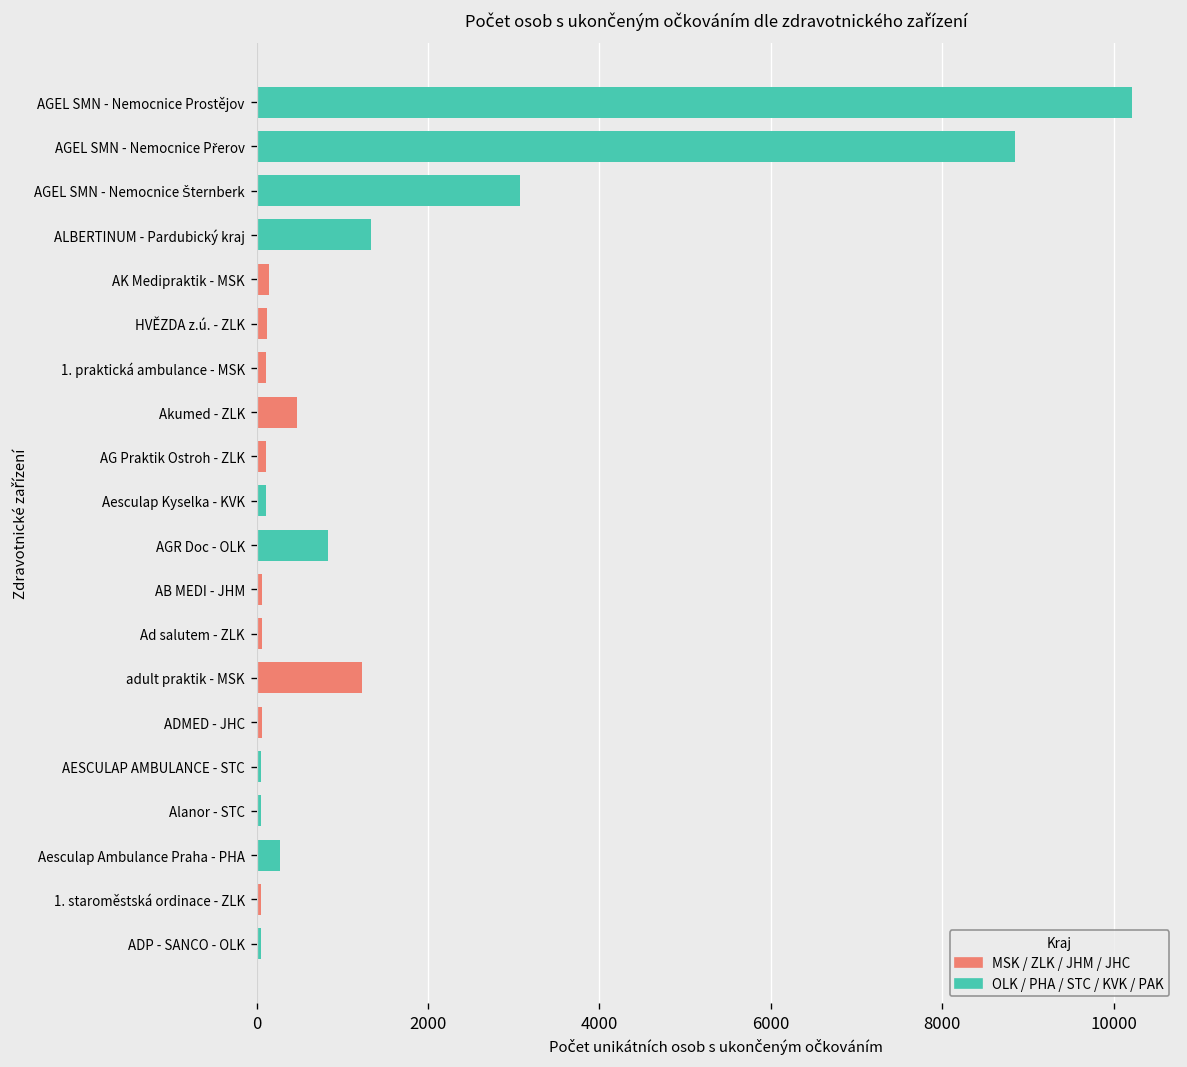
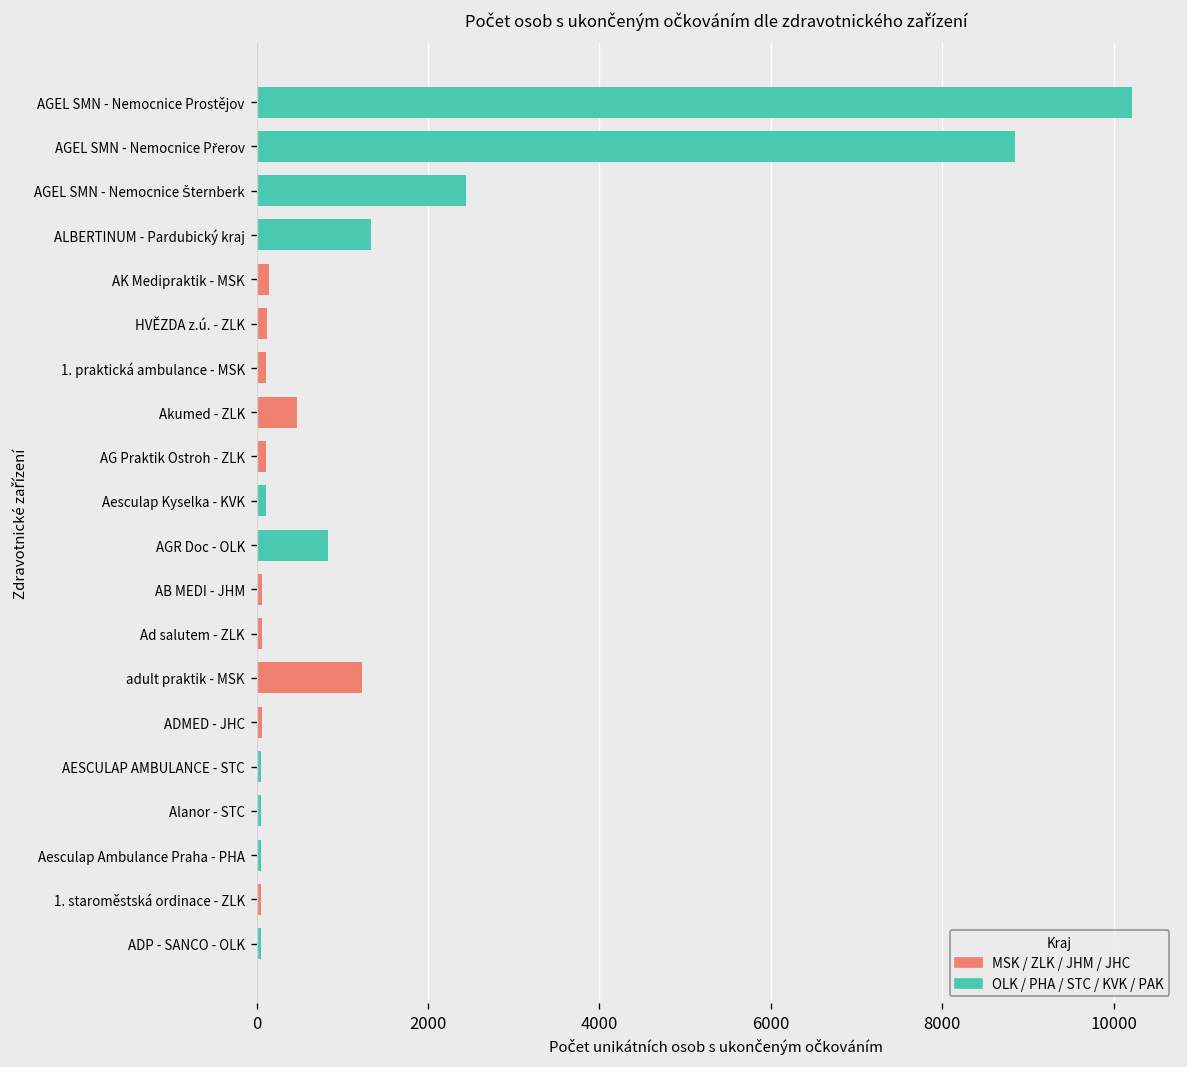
AGEL SMN - Nemocnice Šternberk: 3100 -> 2400
Aesculap Ambulance Praha - PHA: 300 -> 100
